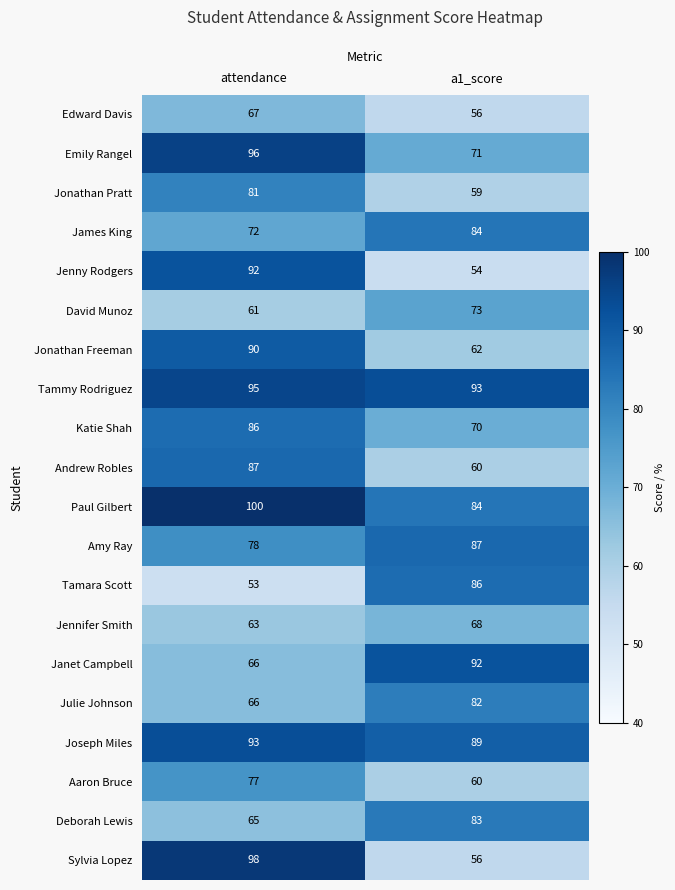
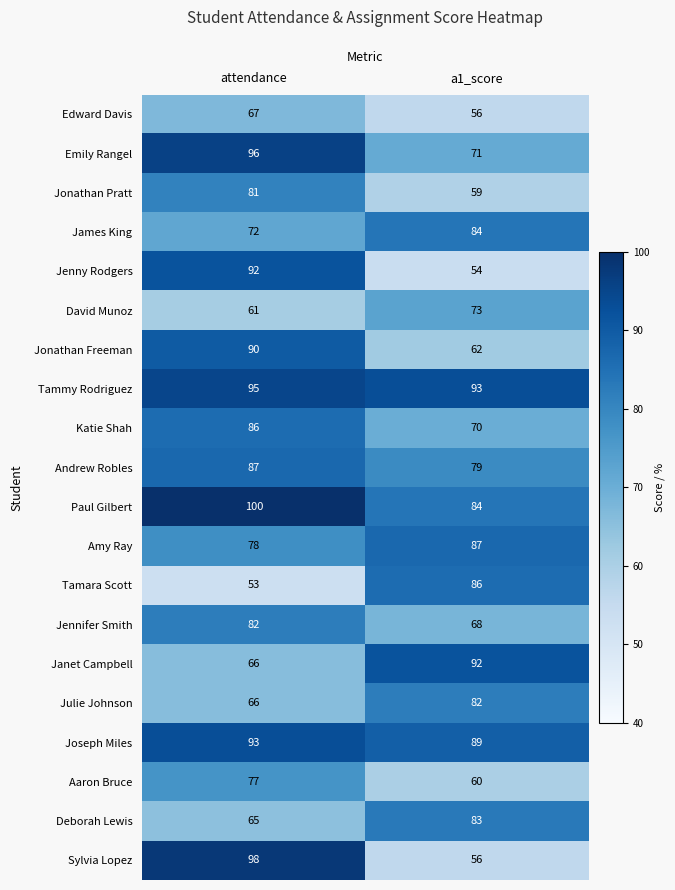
Andrew Robles, a1_score: 60 -> 79
Jennifer Smith, attendance: 63 -> 82
